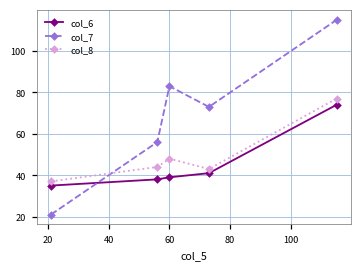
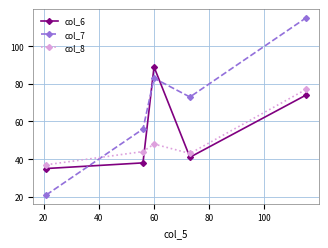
col_6, 60: 39 -> 89
